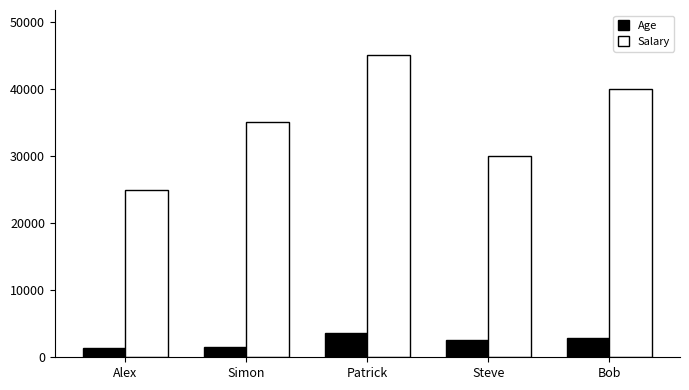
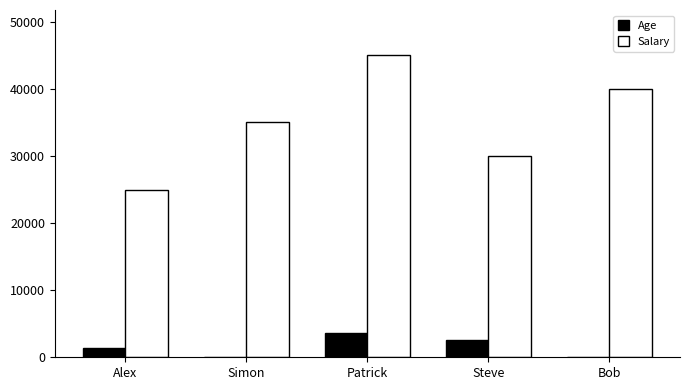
Age, Simon: 2000 -> 0
Age, Bob: 3000 -> 0
